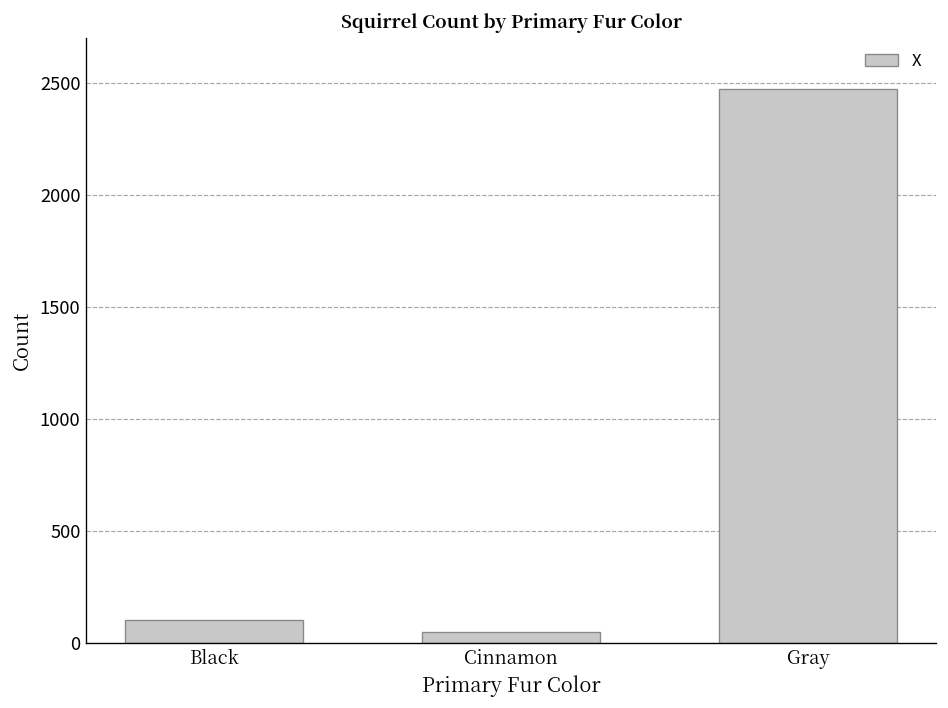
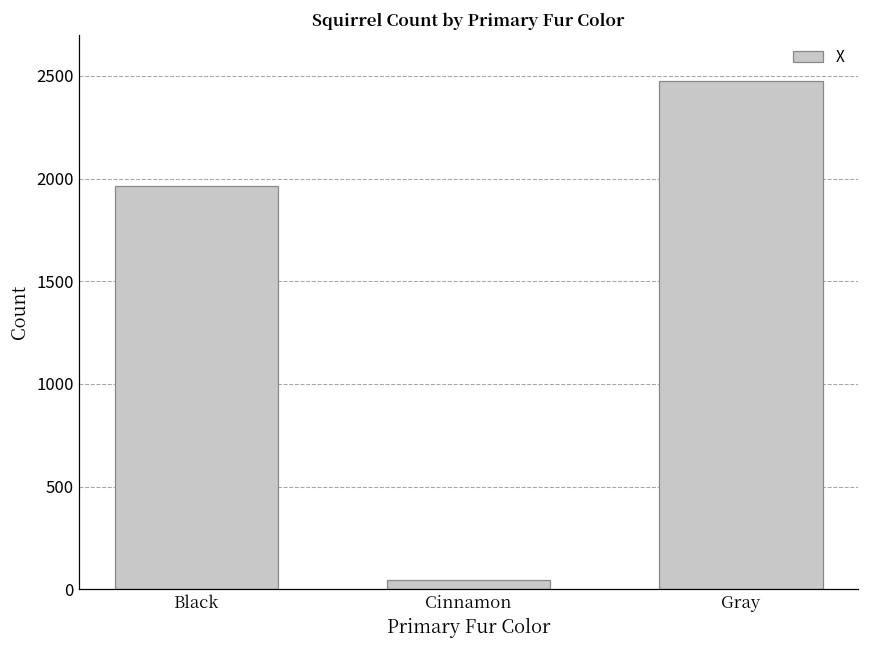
Black: 100 -> 1960
